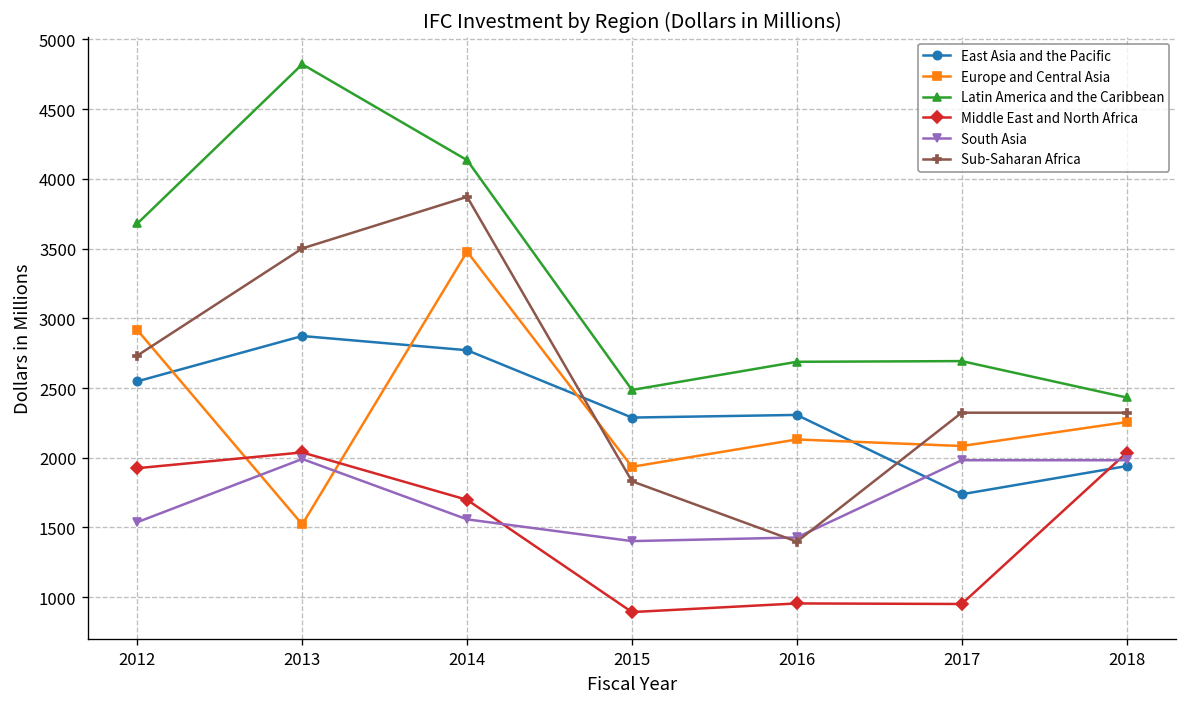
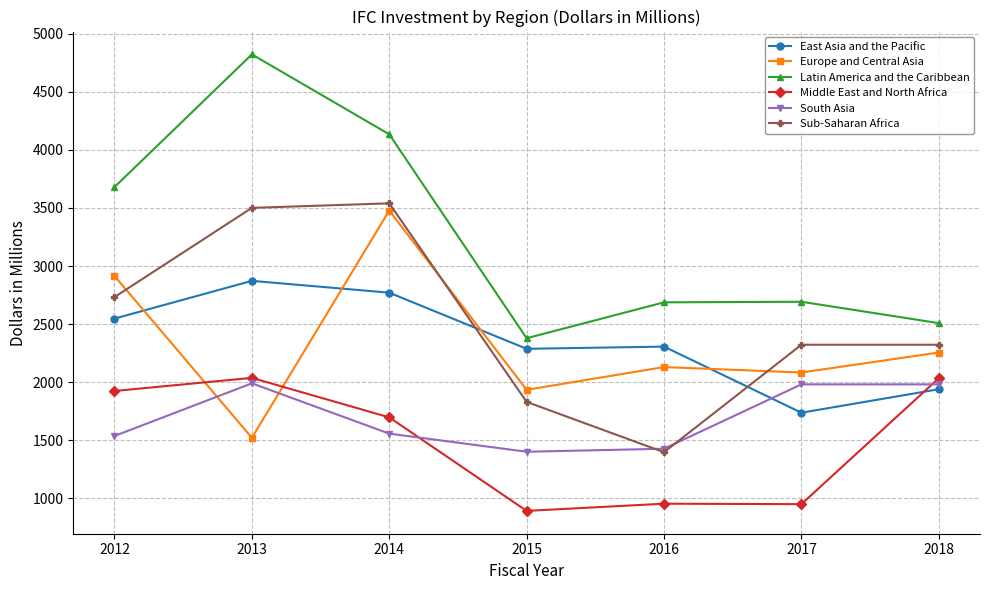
Sub-Saharan Africa, 2014: 3870 -> 3540
Latin America and the Caribbean, 2015: 2490 -> 2380
Latin America and the Caribbean, 2018: 2430 -> 2510
